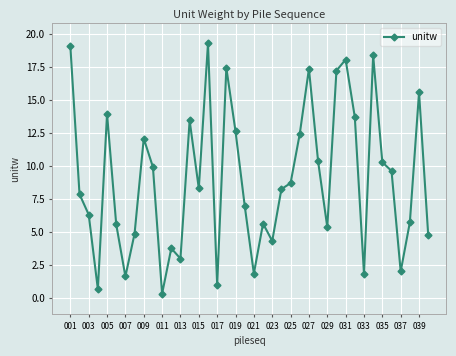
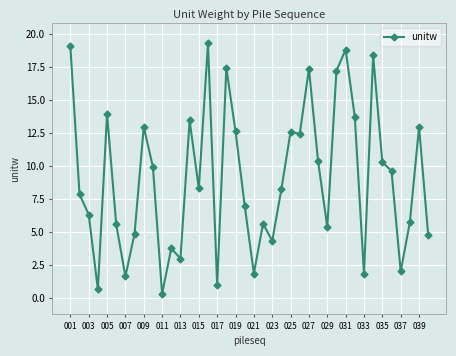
009: 12.1 -> 13.0
025: 8.7 -> 12.6
031: 18.0 -> 18.8
039: 15.6 -> 13.0
